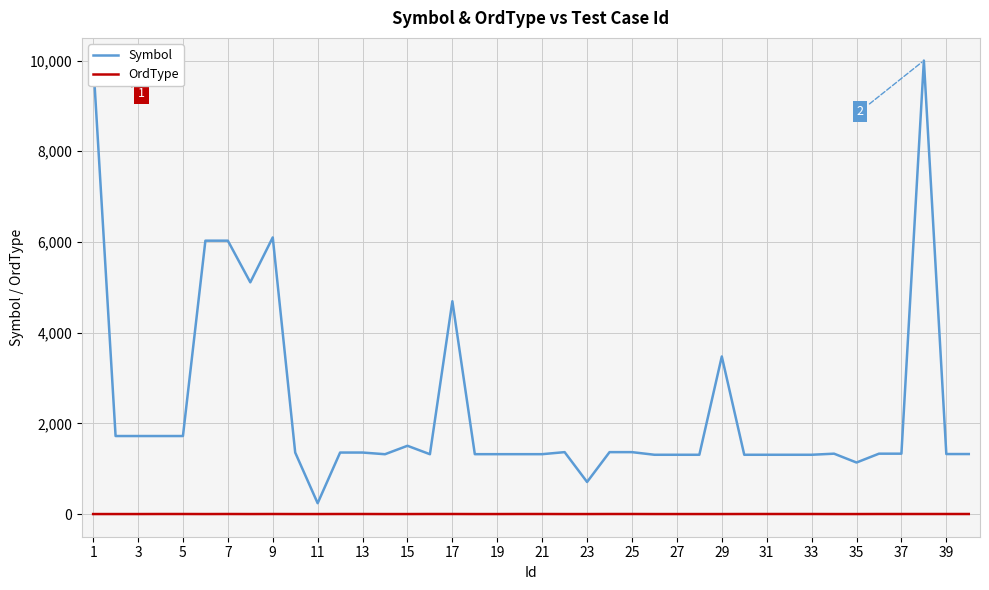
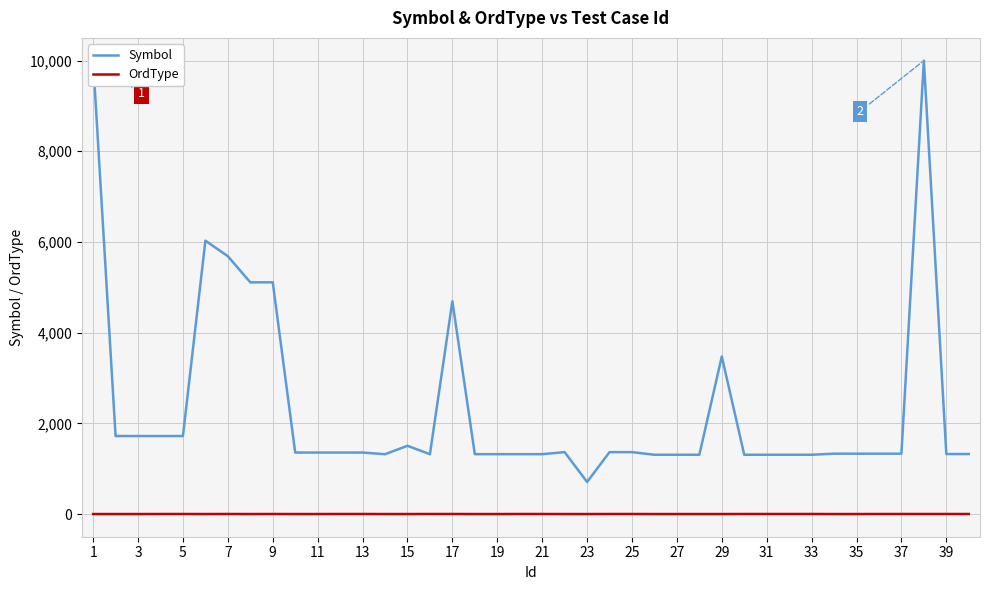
Symbol, 7: 6,000 -> 5,700
Symbol, 9: 6,100 -> 5,100
Symbol, 11: 200 -> 1,400
Symbol, 35: 1,100 -> 1,300
